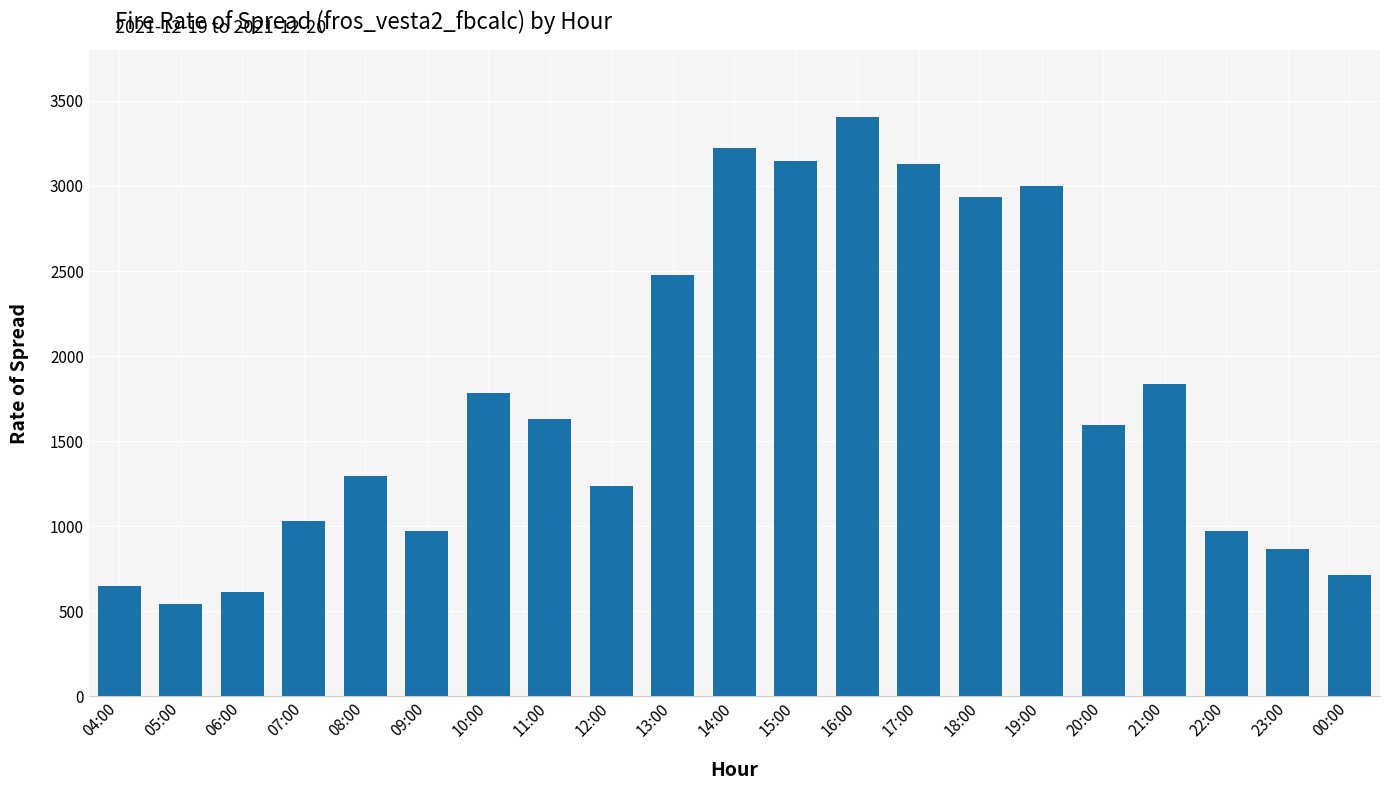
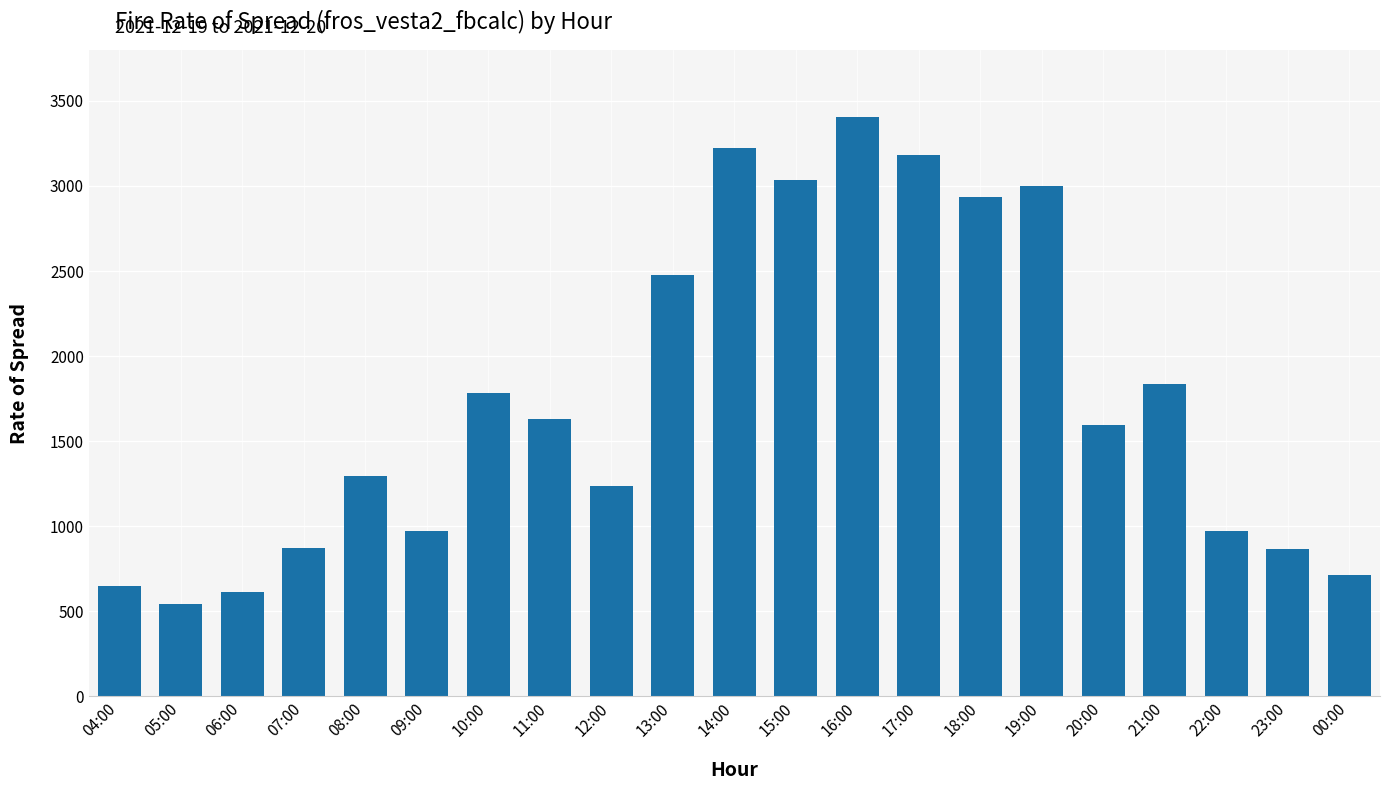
07:00: 1030 -> 870
15:00: 3150 -> 3030
17:00: 3130 -> 3180
